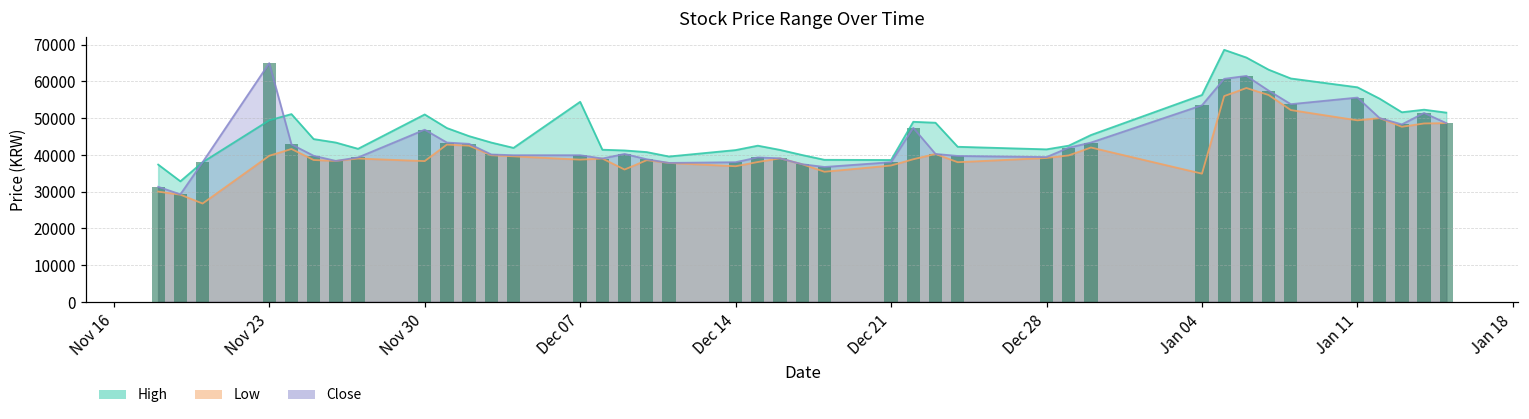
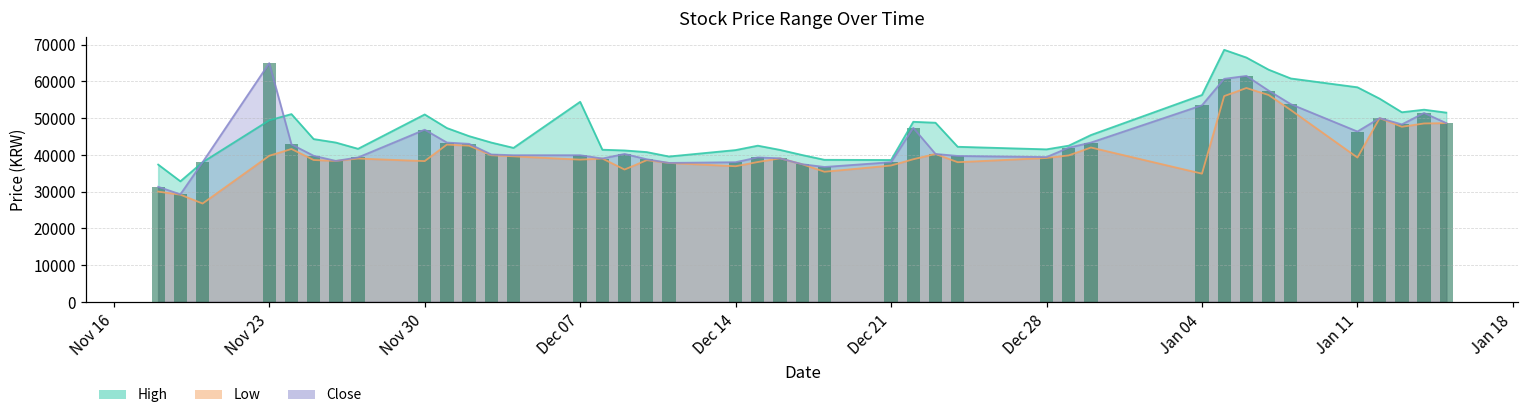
Low, Jan 11: 49000 -> 39000
Close, Jan 11: 56000 -> 46000
